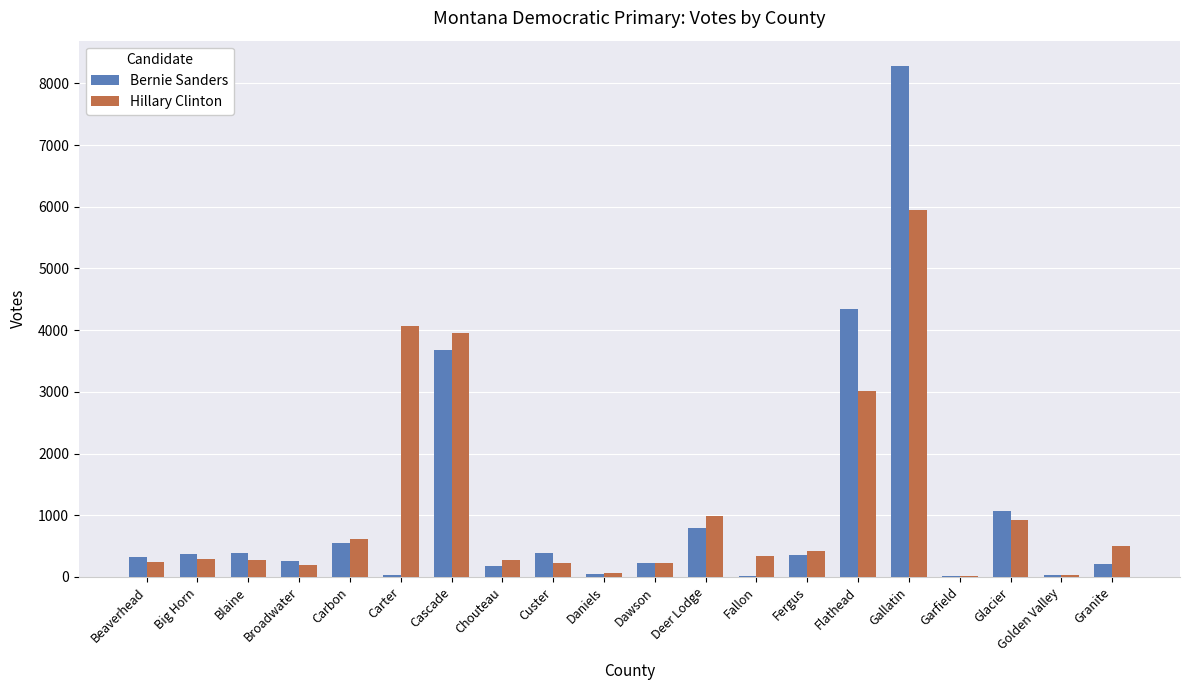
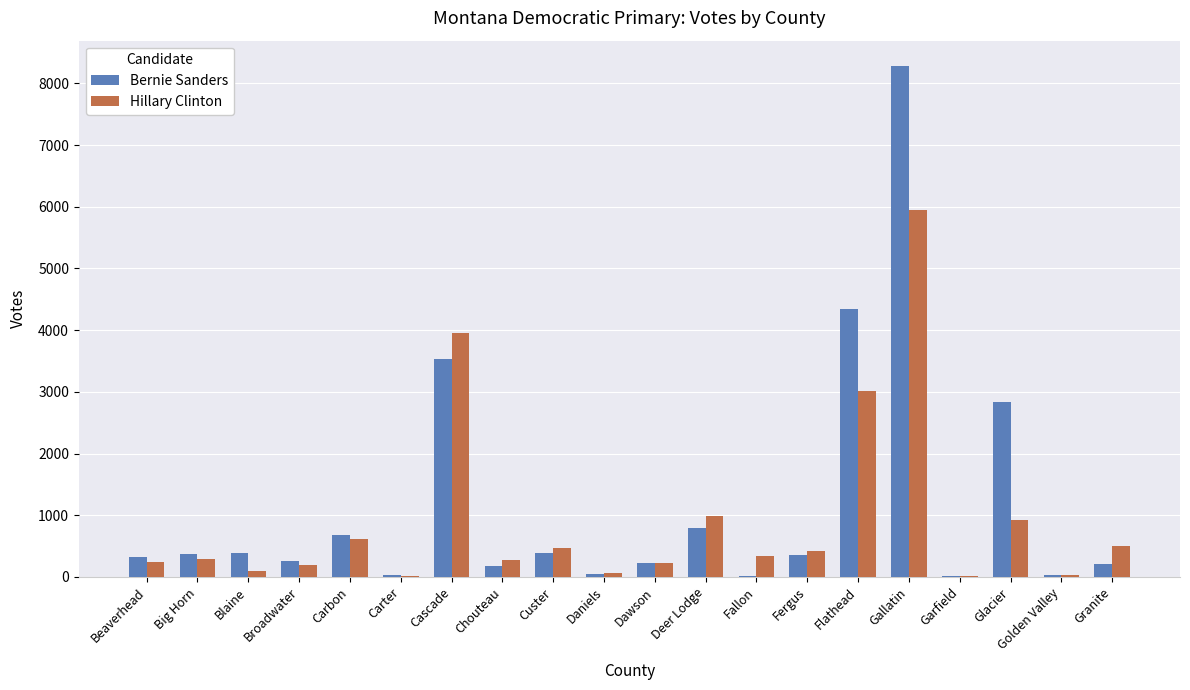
Hillary Clinton, Blaine: 300 -> 100
Bernie Sanders, Carbon: 600 -> 700
Hillary Clinton, Carter: 4100 -> 0
Bernie Sanders, Cascade: 3700 -> 3500
Hillary Clinton, Custer: 200 -> 500
Bernie Sanders, Glacier: 1100 -> 2800
